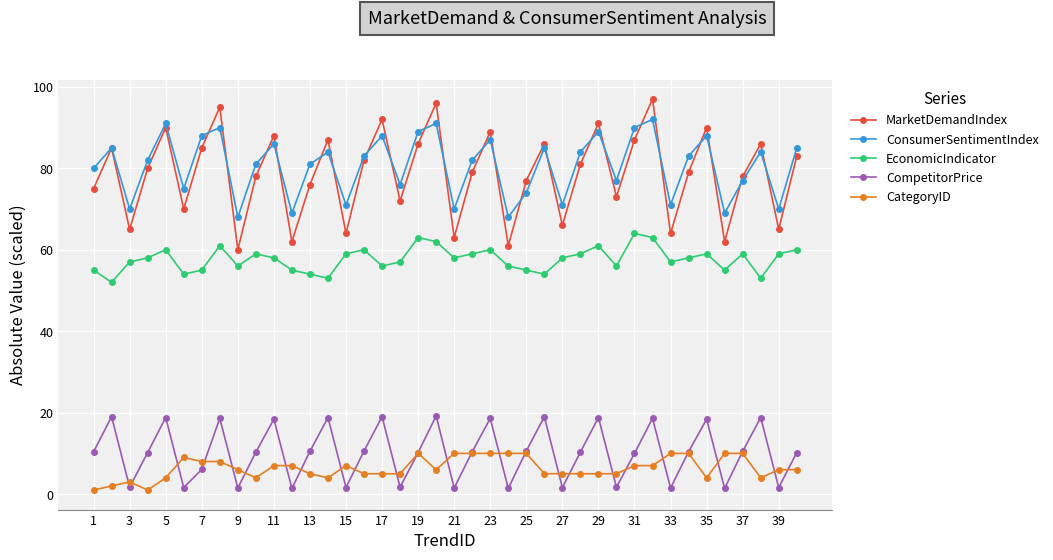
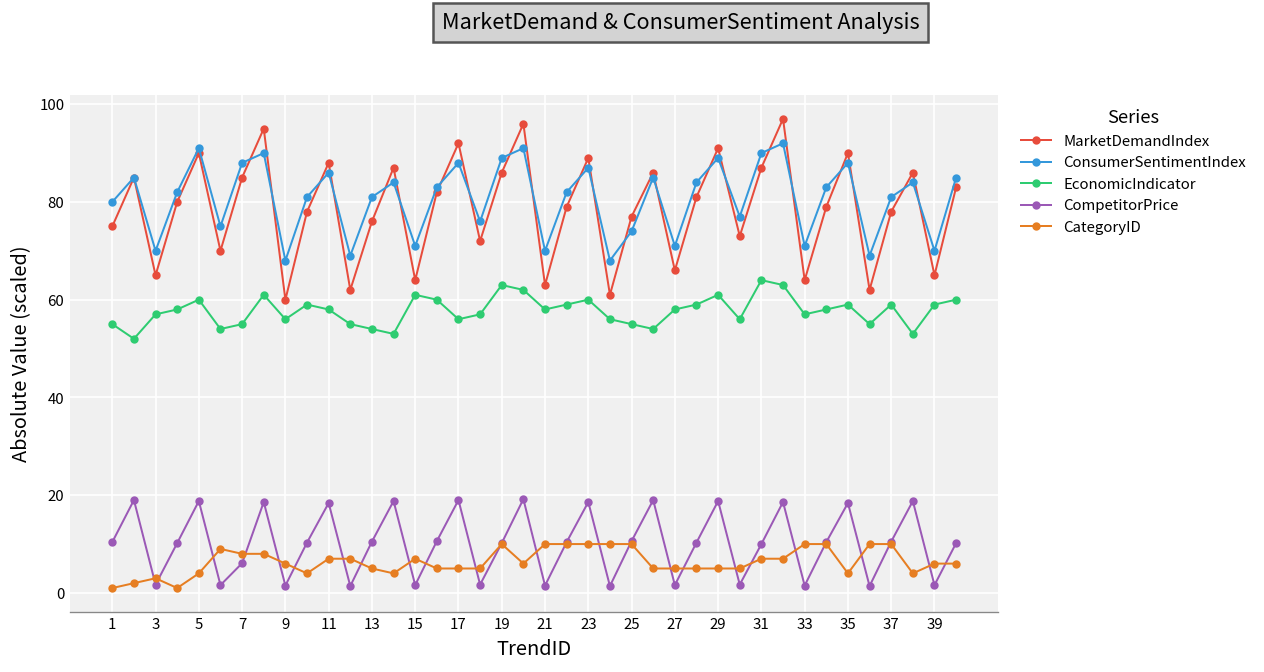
EconomicIndicator, 15: 59 -> 61
ConsumerSentimentIndex, 37: 77 -> 81
